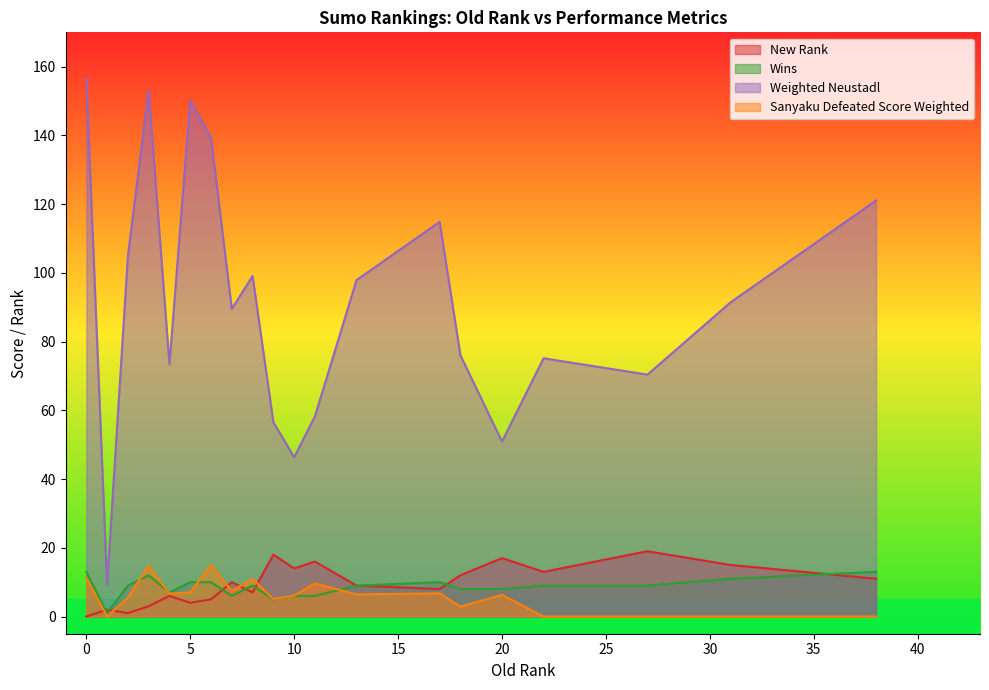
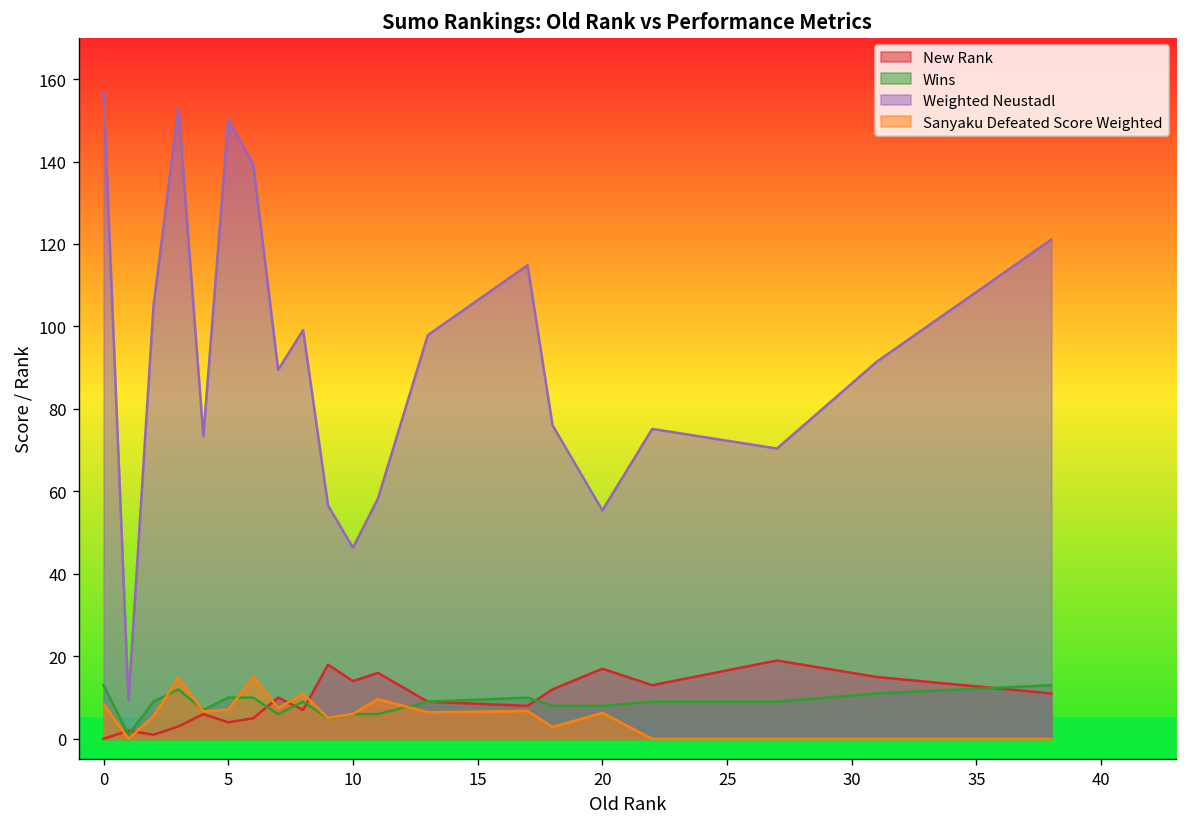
Sanyaku Defeated Score Weighted, 0: 11 -> 8
Weighted Neustadl, 20: 51 -> 55
